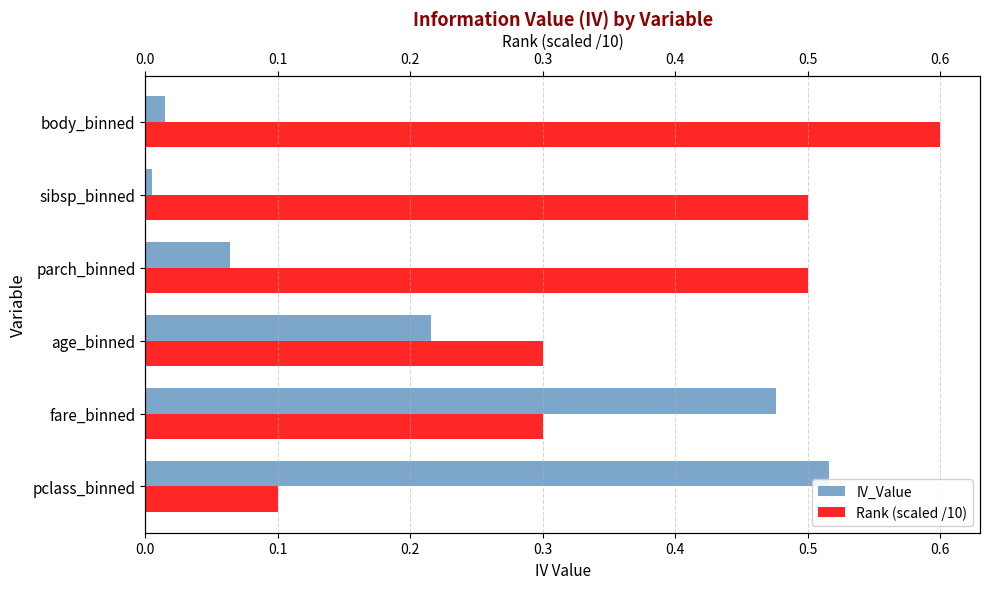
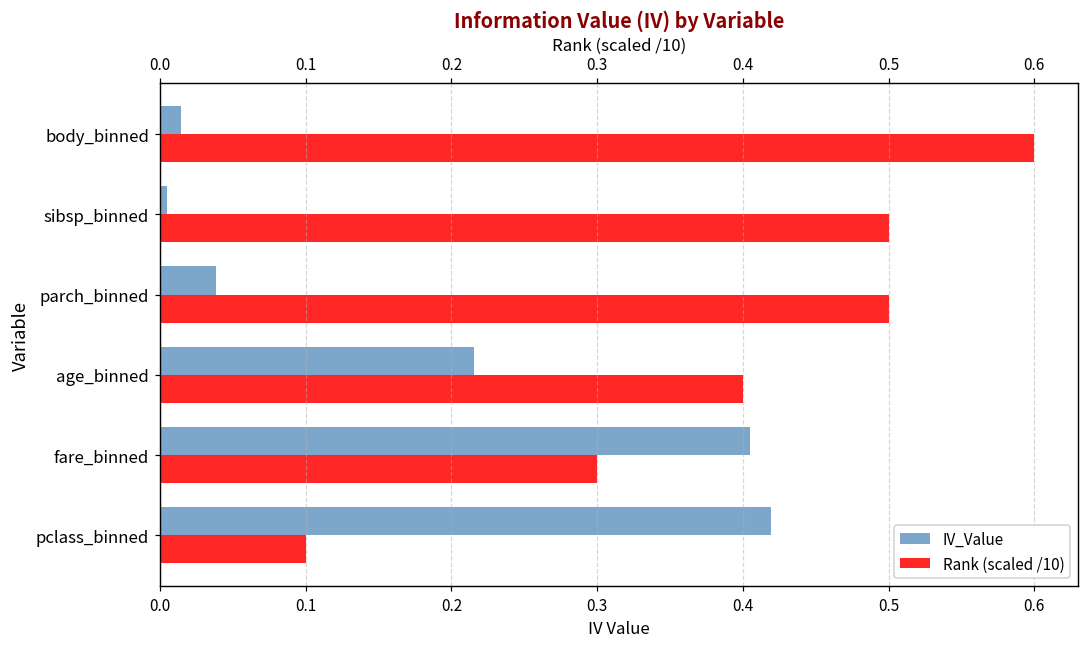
IV_Value, parch_binned: 0.064 -> 0.038
Rank (scaled /10), age_binned: 0.300 -> 0.400
IV_Value, fare_binned: 0.476 -> 0.405
IV_Value, pclass_binned: 0.516 -> 0.420
